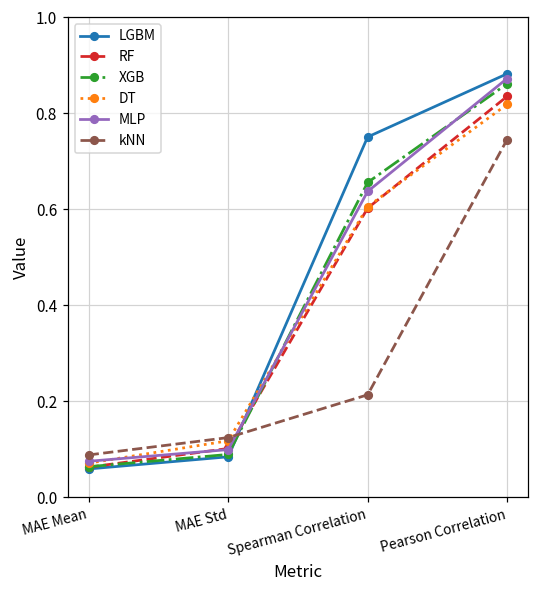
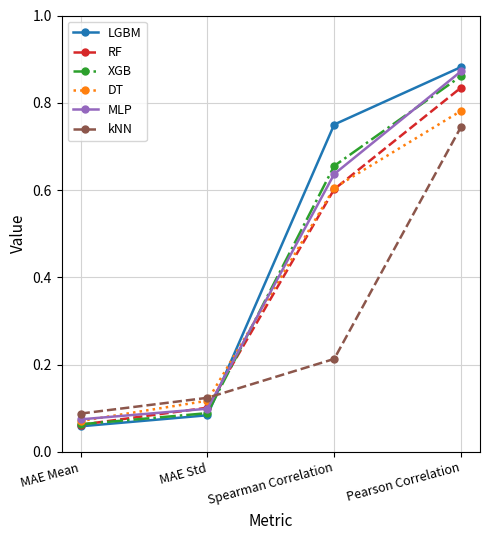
DT, Pearson Correlation: 0.82 -> 0.78
